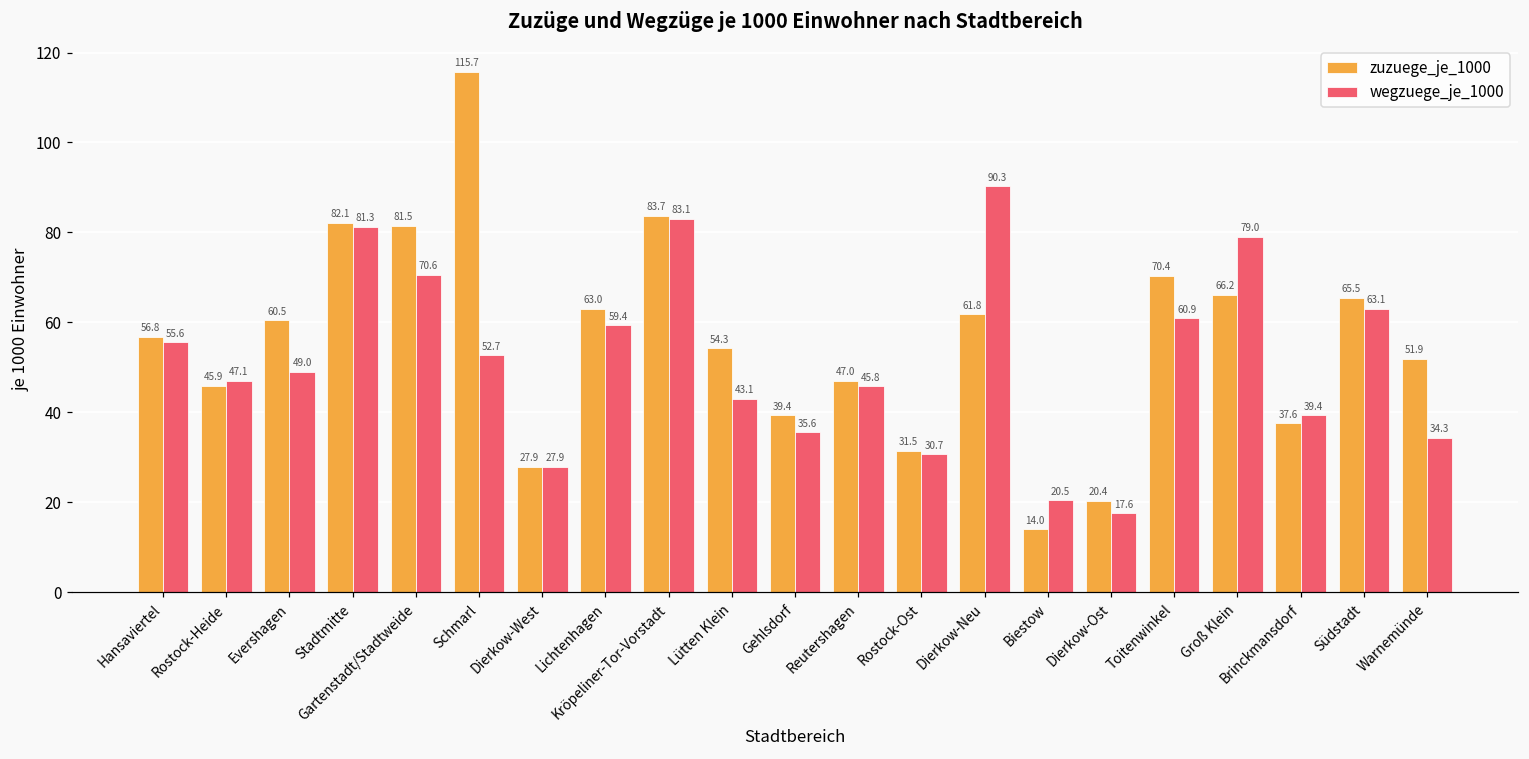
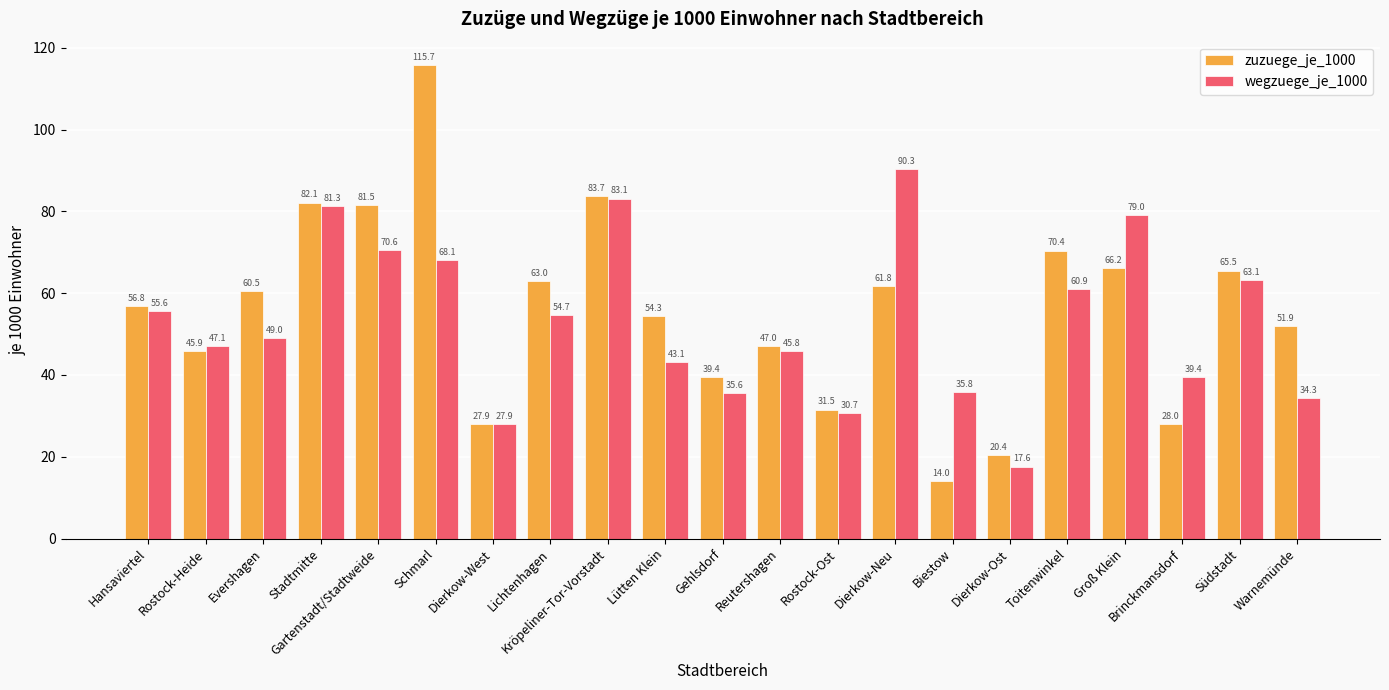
wegzuege_je_1000, Schmarl: 52.7 -> 68.1
wegzuege_je_1000, Lichtenhagen: 59.4 -> 54.7
wegzuege_je_1000, Biestow: 20.5 -> 35.8
zuzuege_je_1000, Brinckmansdorf: 37.6 -> 28.0
